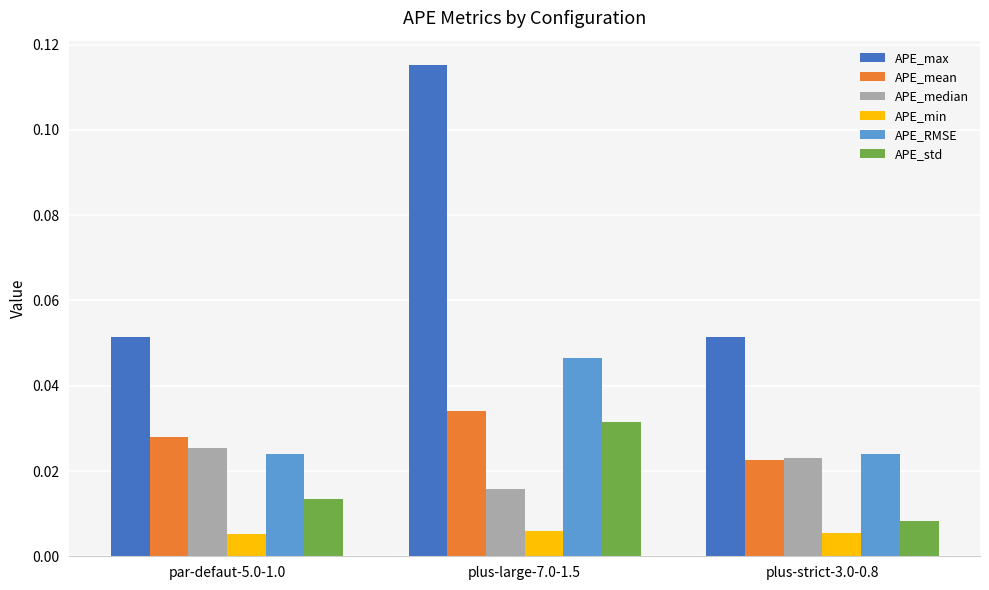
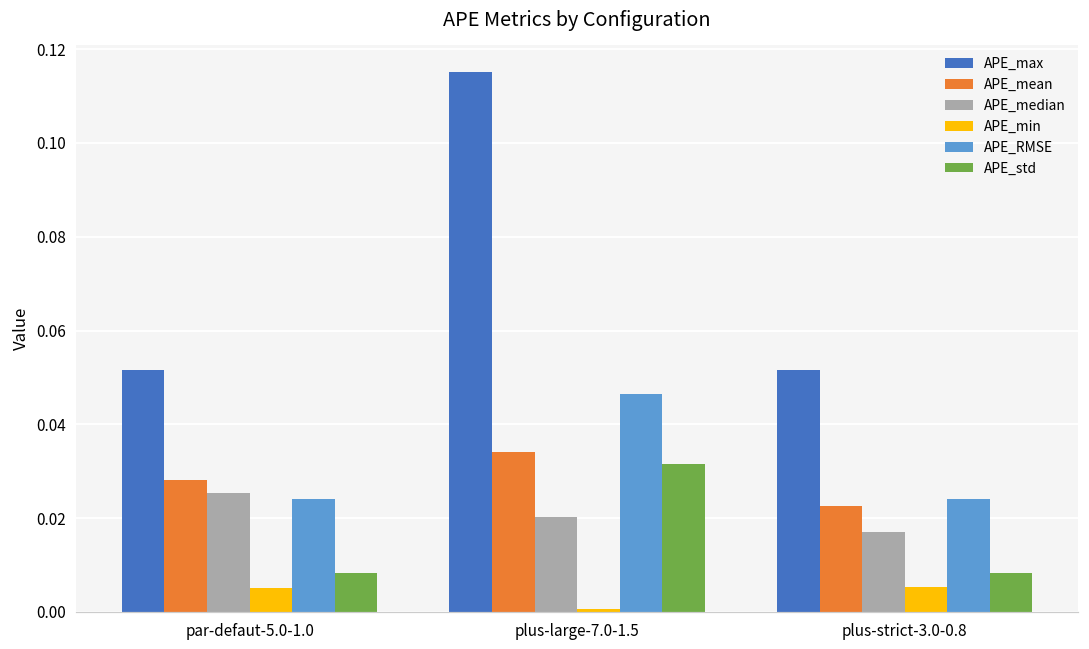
APE_std, par-defaut-5.0-1.0: 0.013 -> 0.008
APE_median, plus-large-7.0-1.5: 0.016 -> 0.020
APE_min, plus-large-7.0-1.5: 0.006 -> 0.001
APE_median, plus-strict-3.0-0.8: 0.023 -> 0.017
